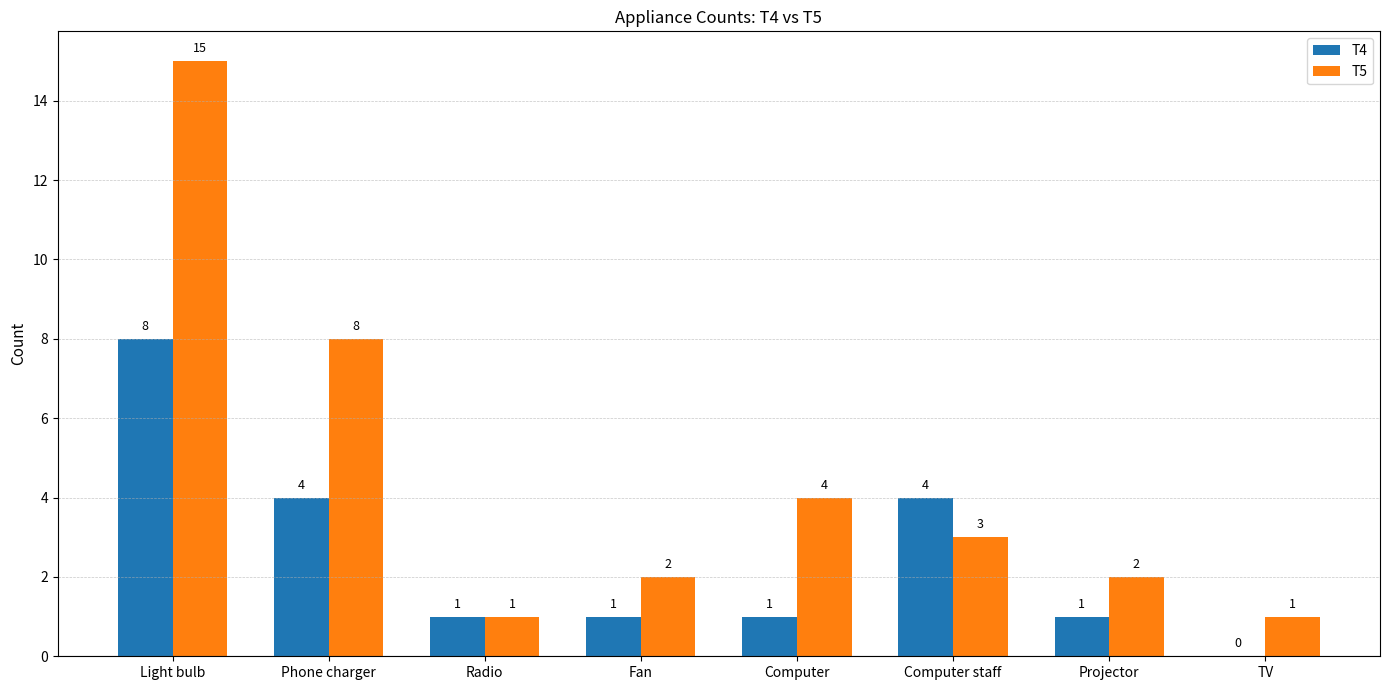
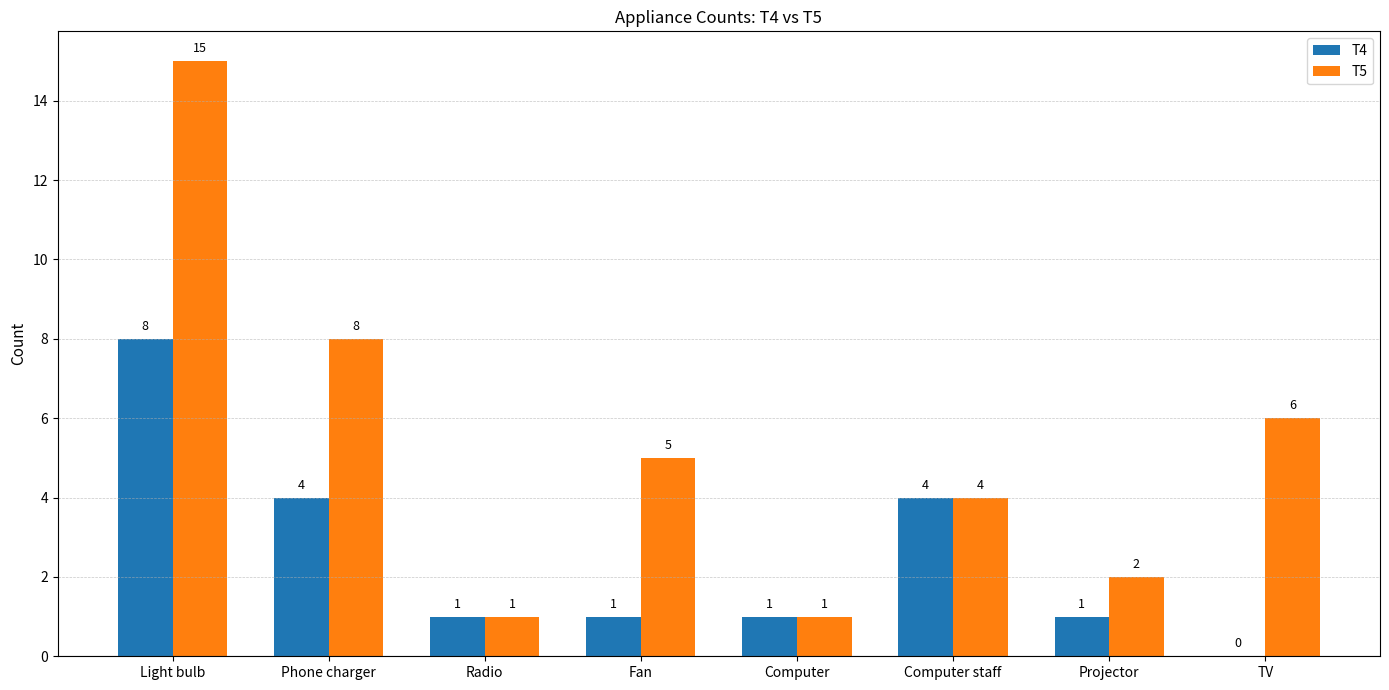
T5, Fan: 2 -> 5
T5, Computer: 4 -> 1
T5, Computer staff: 3 -> 4
T5, TV: 1 -> 6
